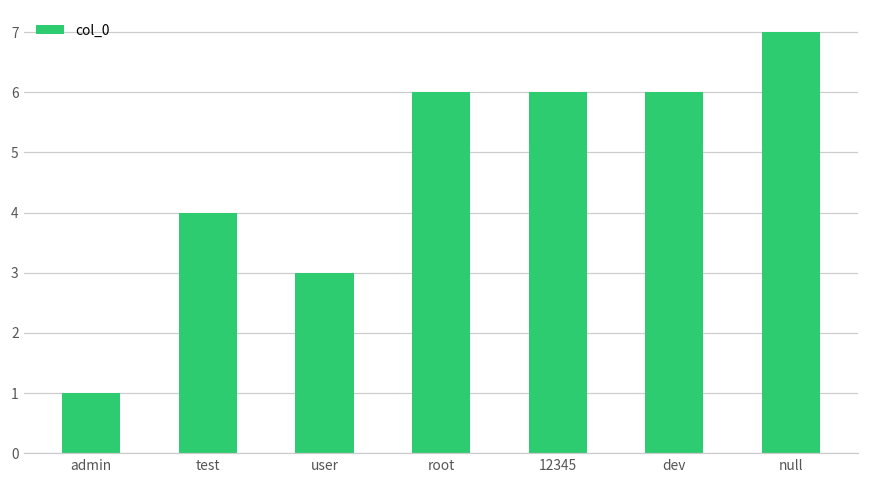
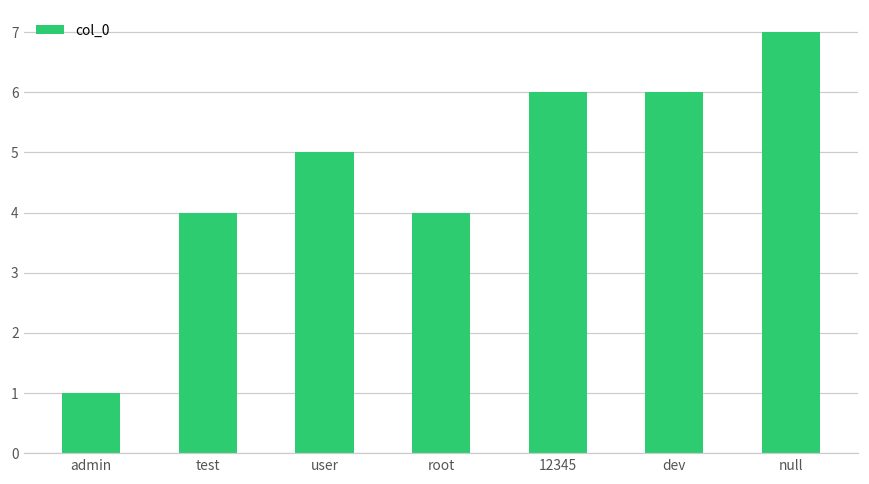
user: 3 -> 5
root: 6 -> 4
